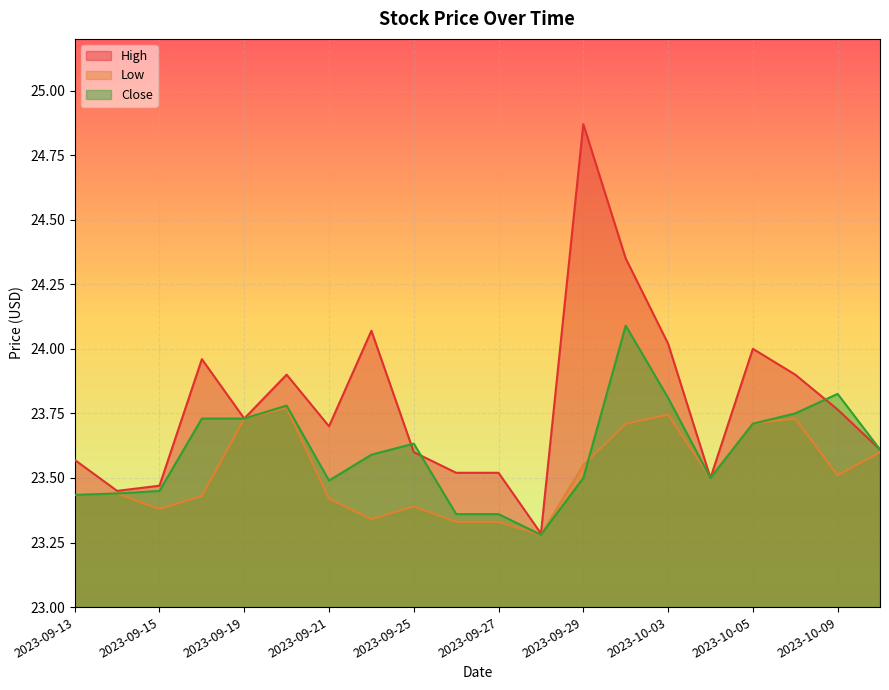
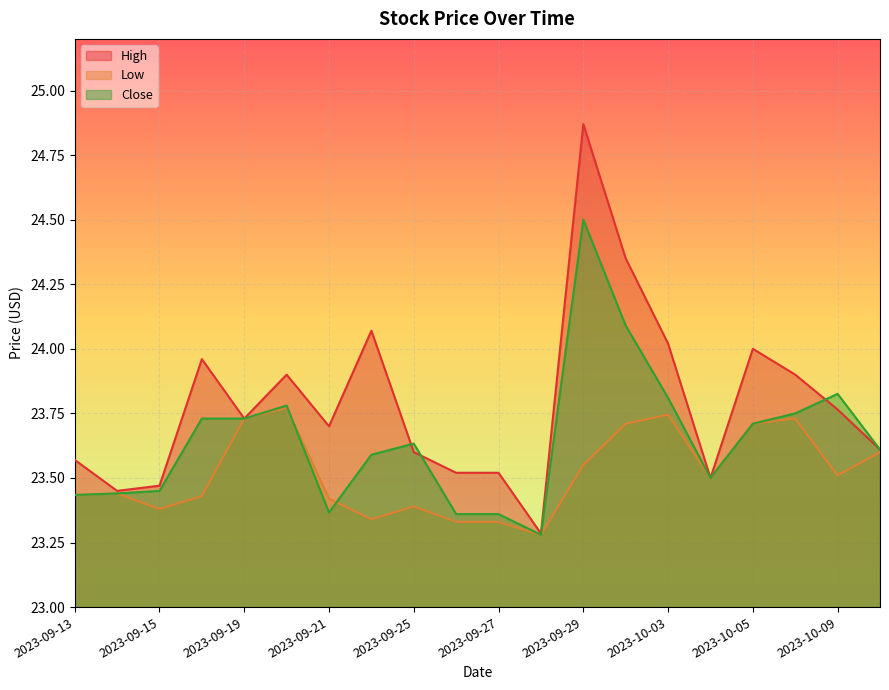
Close, 2023-09-21: 23.49 -> 23.37
Close, 2023-09-29: 23.5 -> 24.5
